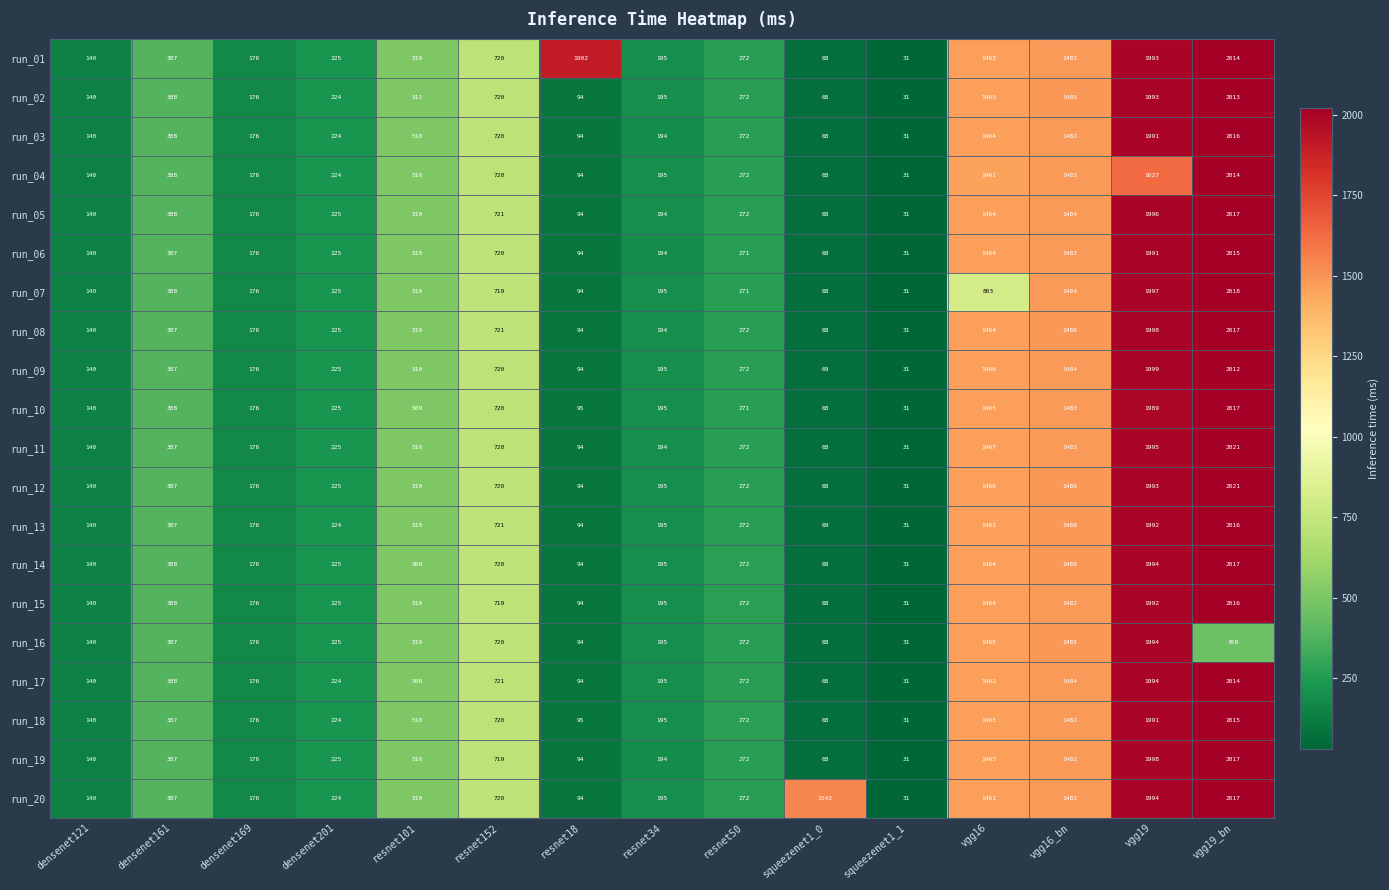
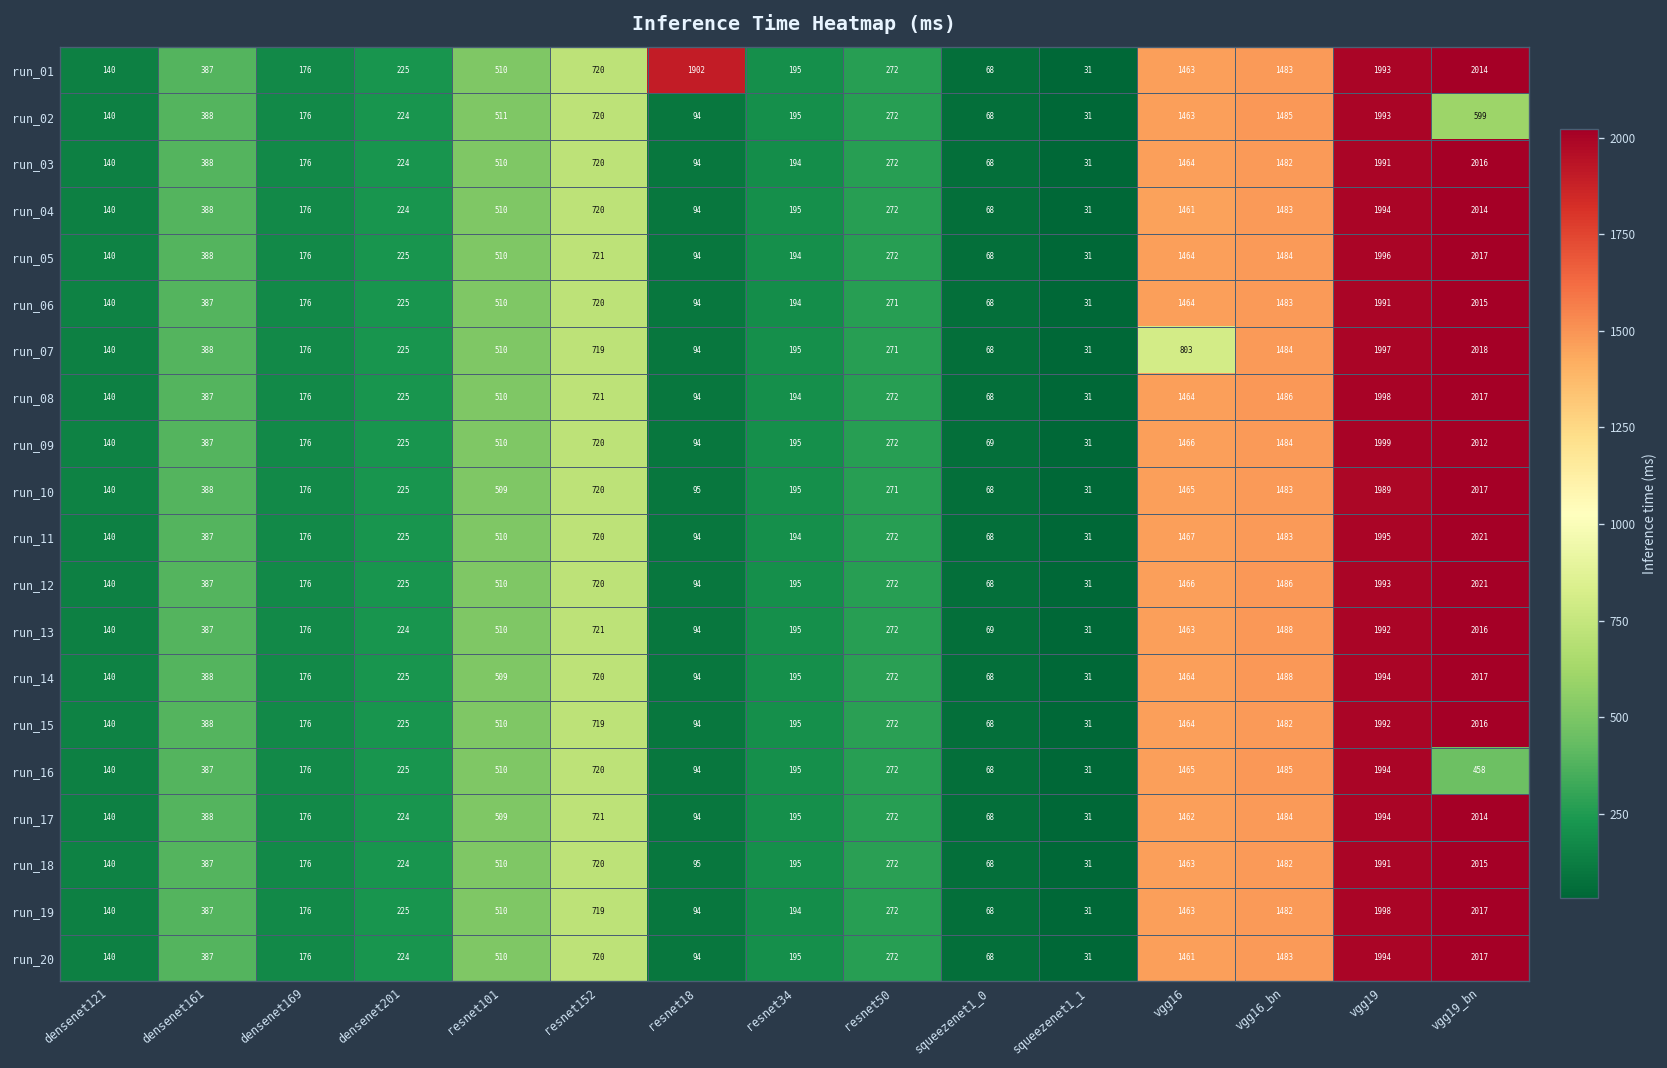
run_02, vgg19_bn: 2013 -> 599
run_04, vgg19: 1627 -> 1994
run_20, squeezenet1_0: 1543 -> 68
